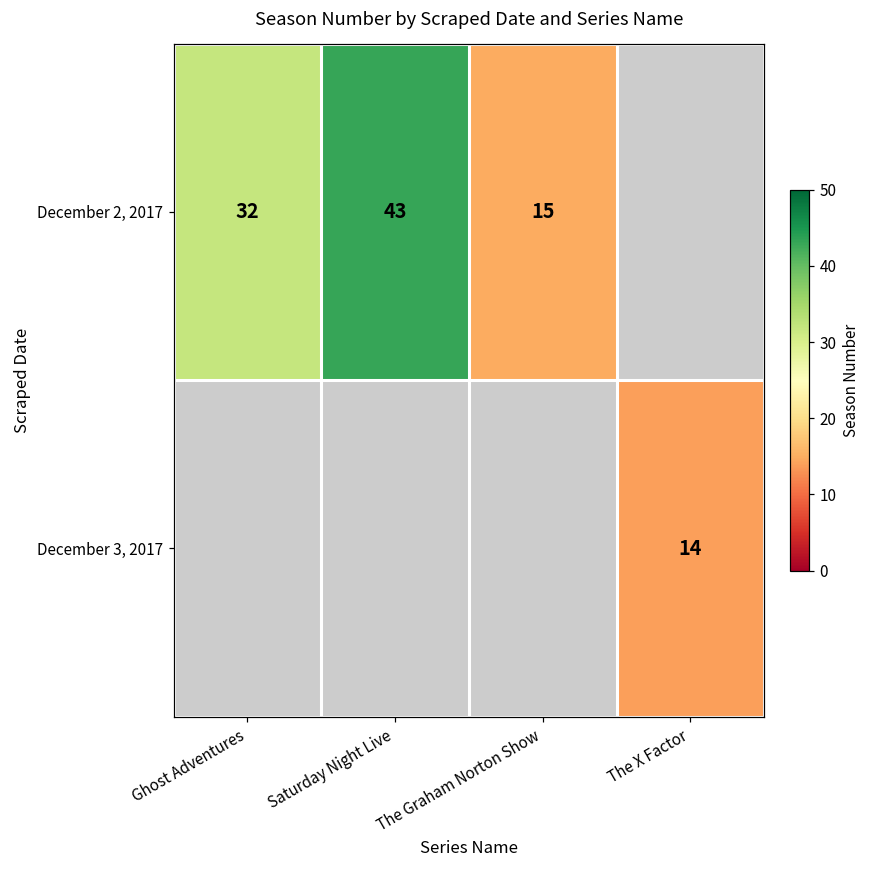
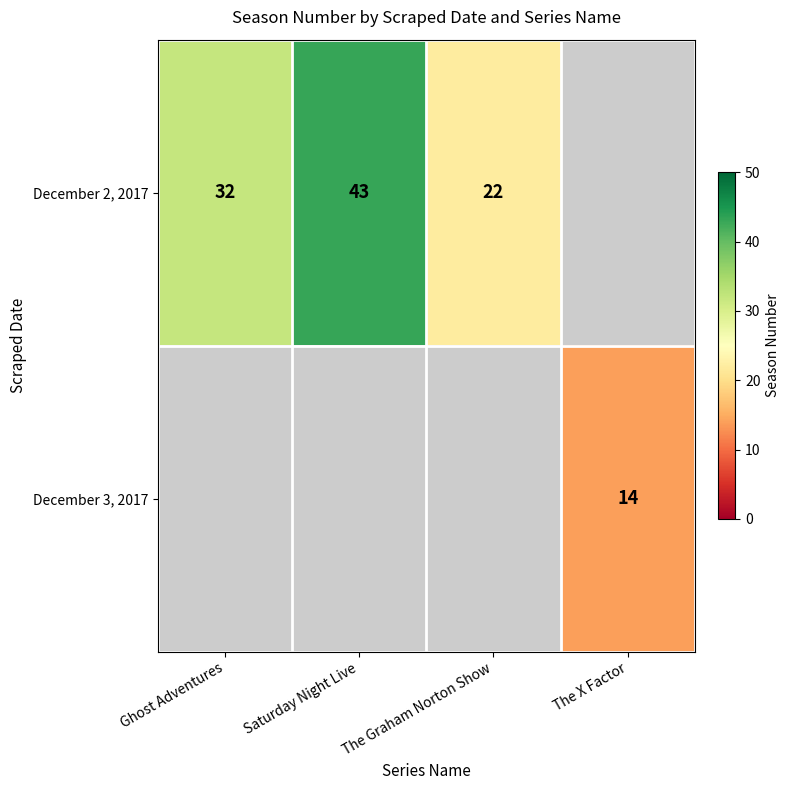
December 2, 2017, The Graham Norton Show: 15 -> 22
